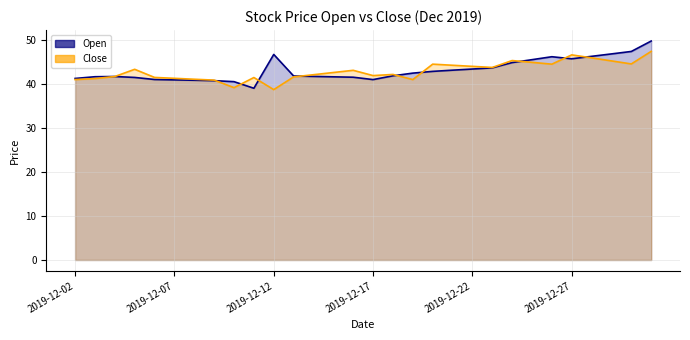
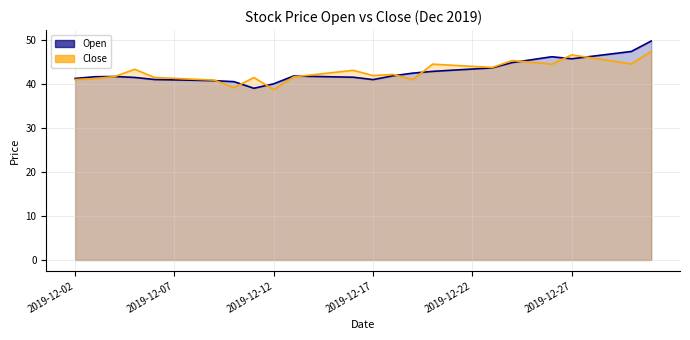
Open, 2019-12-12: 47 -> 40
